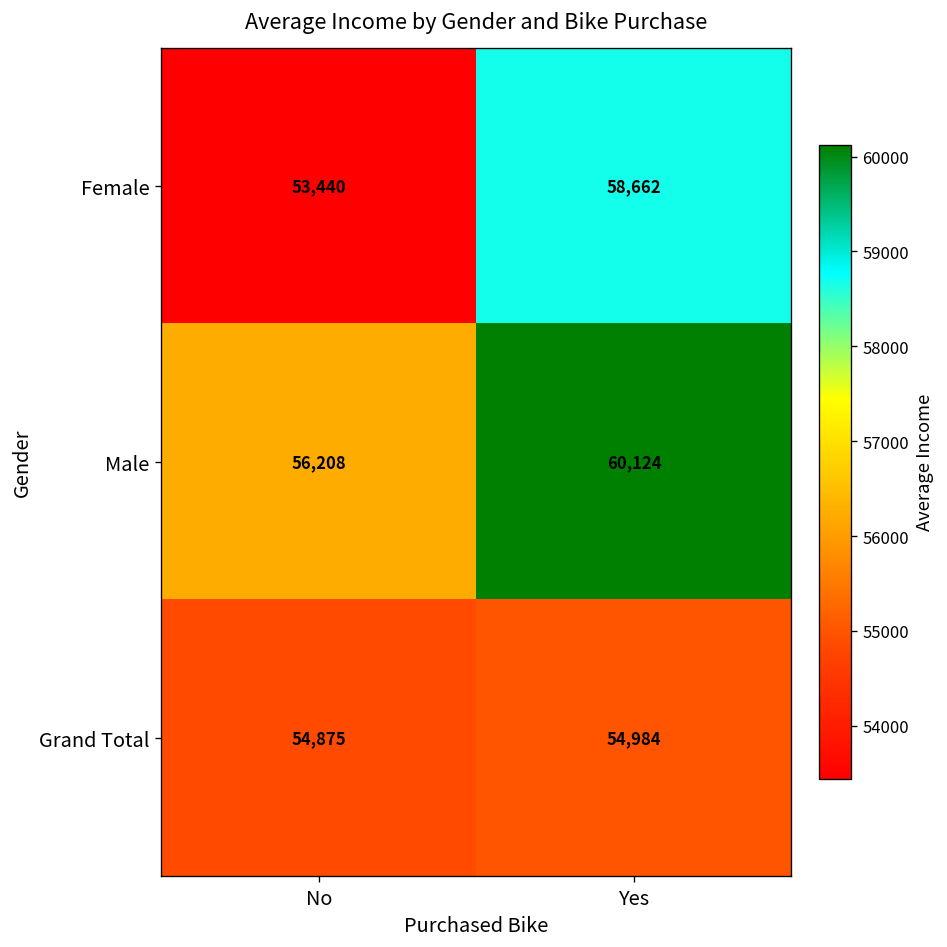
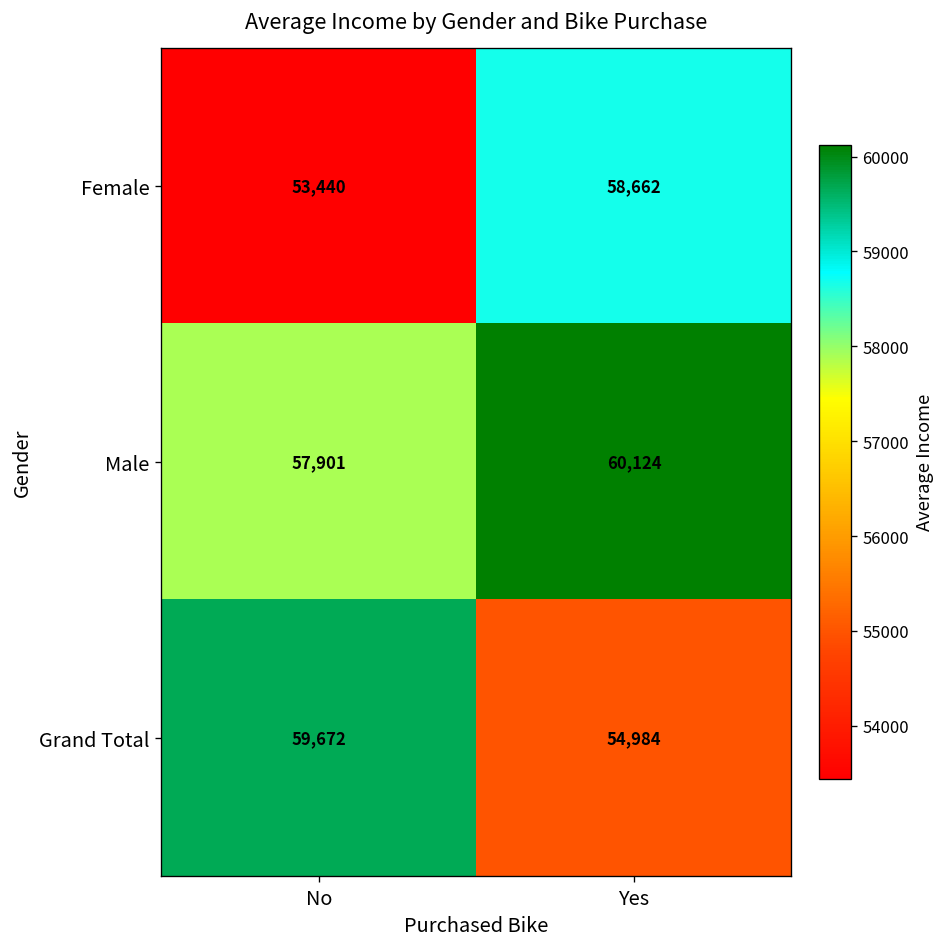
Male, No: 56,208 -> 57,901
Grand Total, No: 54,875 -> 59,672
